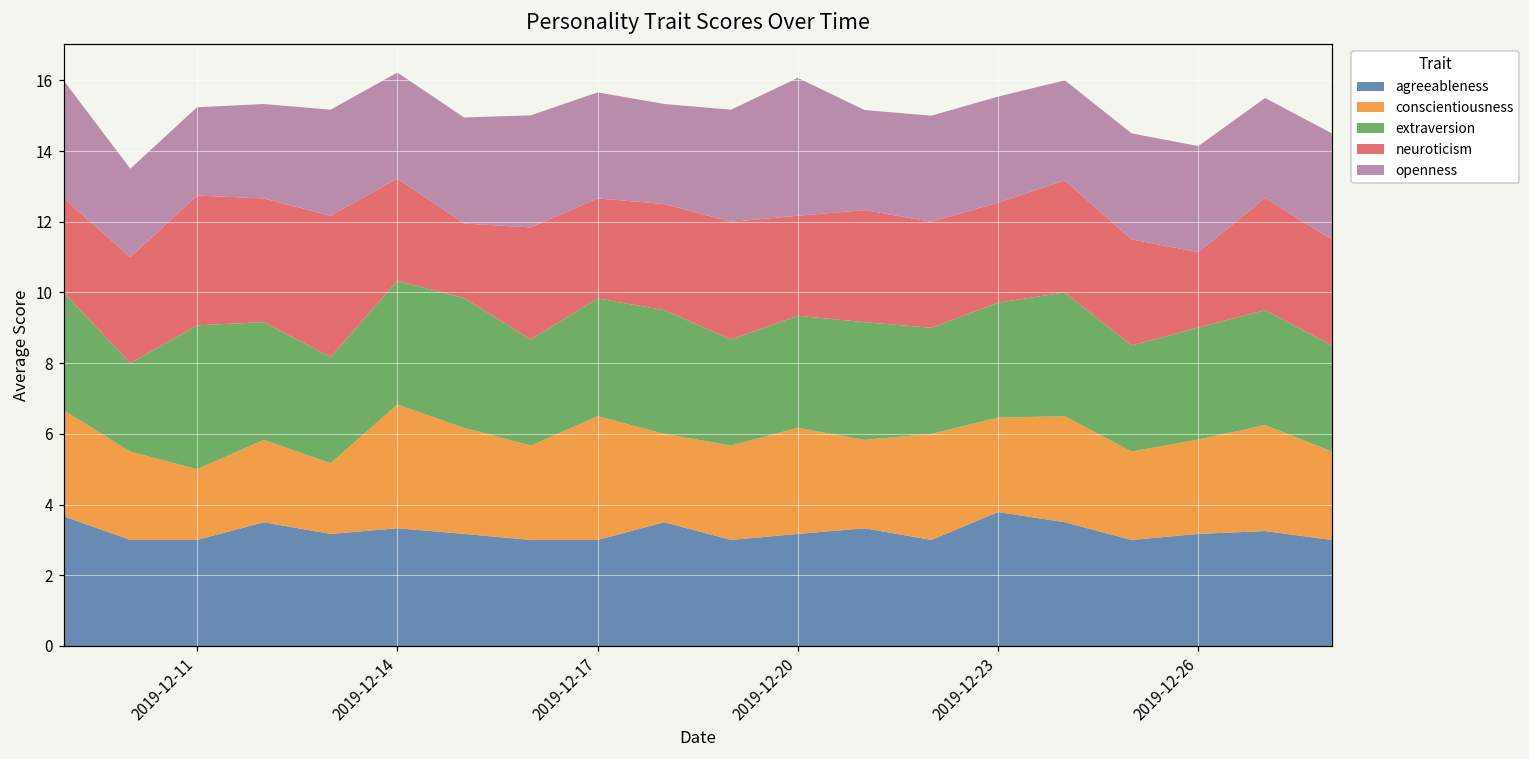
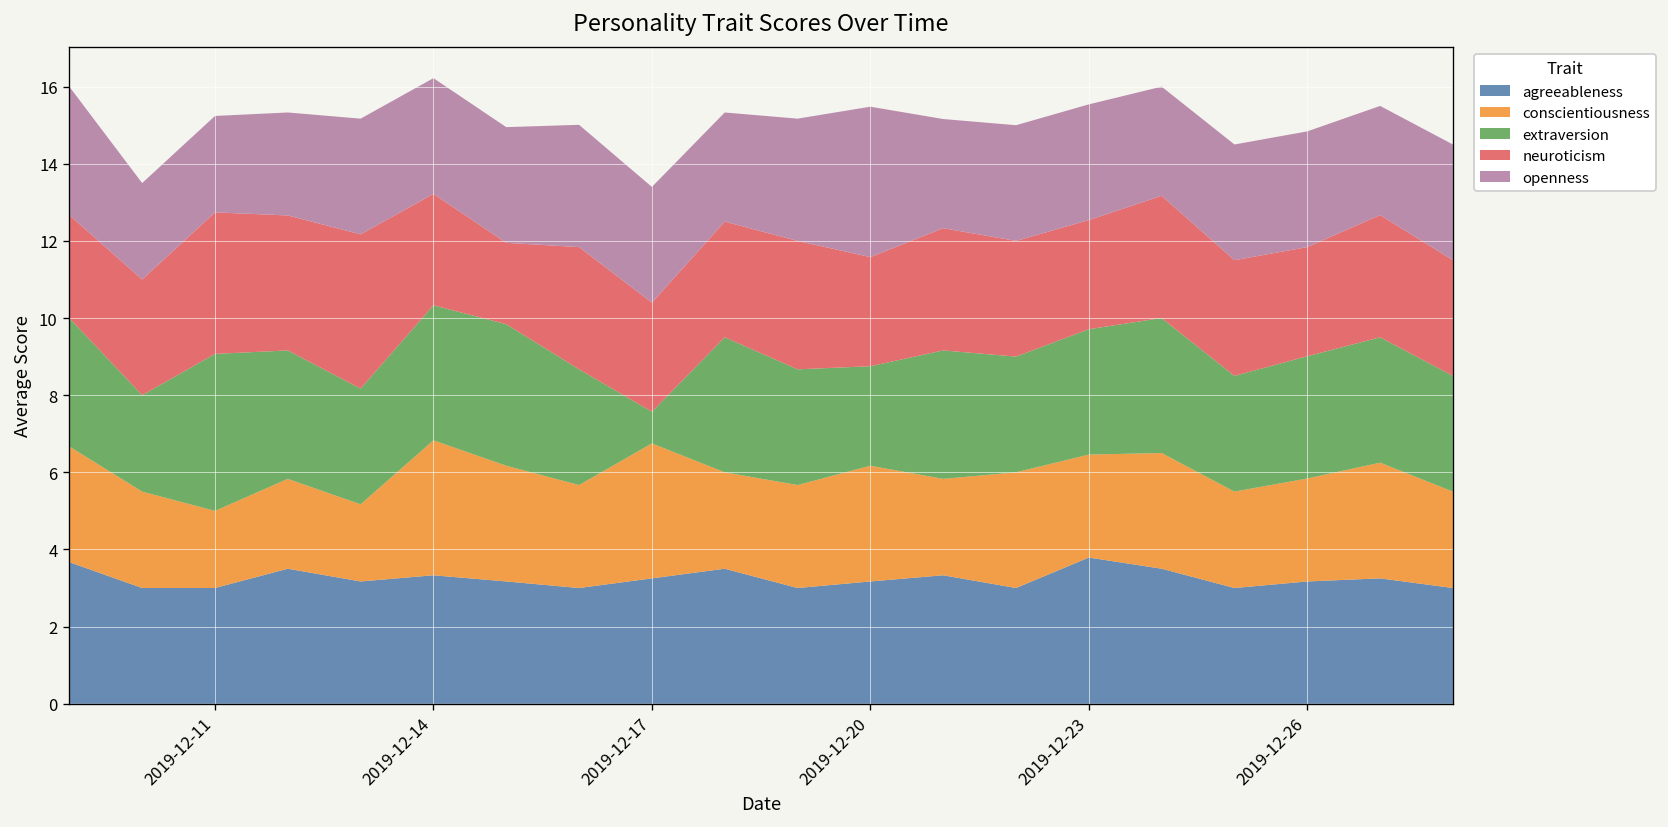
agreeableness, 2019-12-17: 3.0 -> 3.3
extraversion, 2019-12-17: 3.3 -> 0.8
extraversion, 2019-12-20: 3.2 -> 2.6
neuroticism, 2019-12-26: 2.1 -> 2.8
